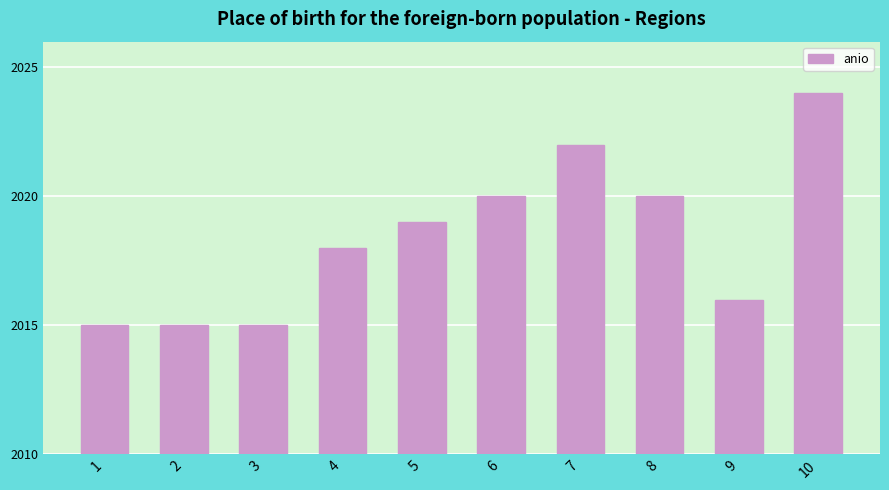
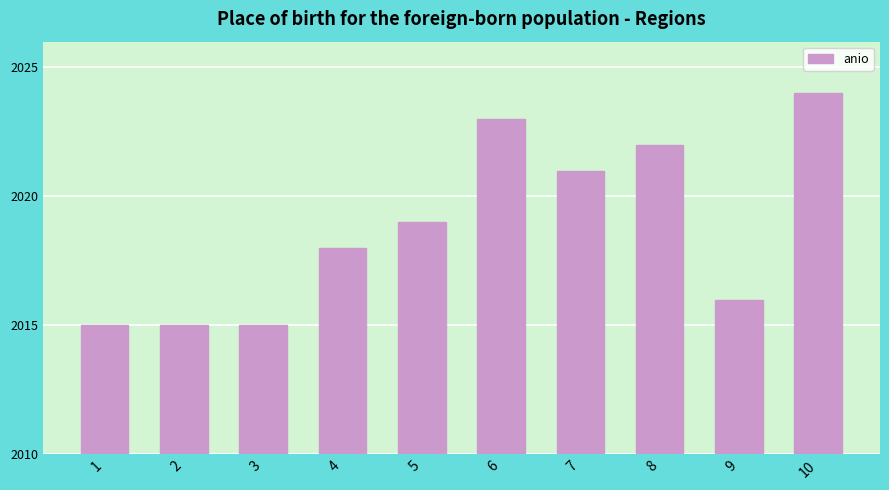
6: 2020 -> 2023
7: 2022 -> 2021
8: 2020 -> 2022
